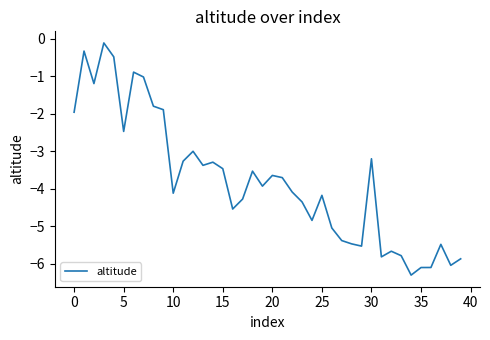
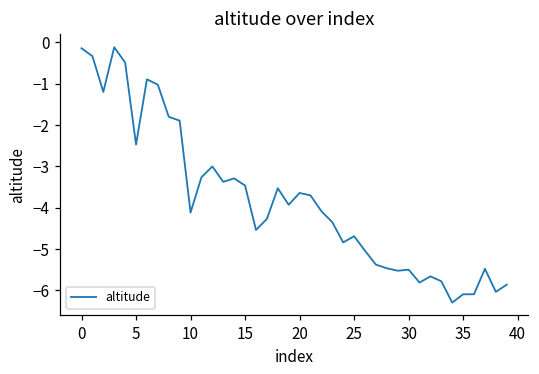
0: -2.0 -> -0.1
25: -4.2 -> -4.7
30: -3.2 -> -5.5
